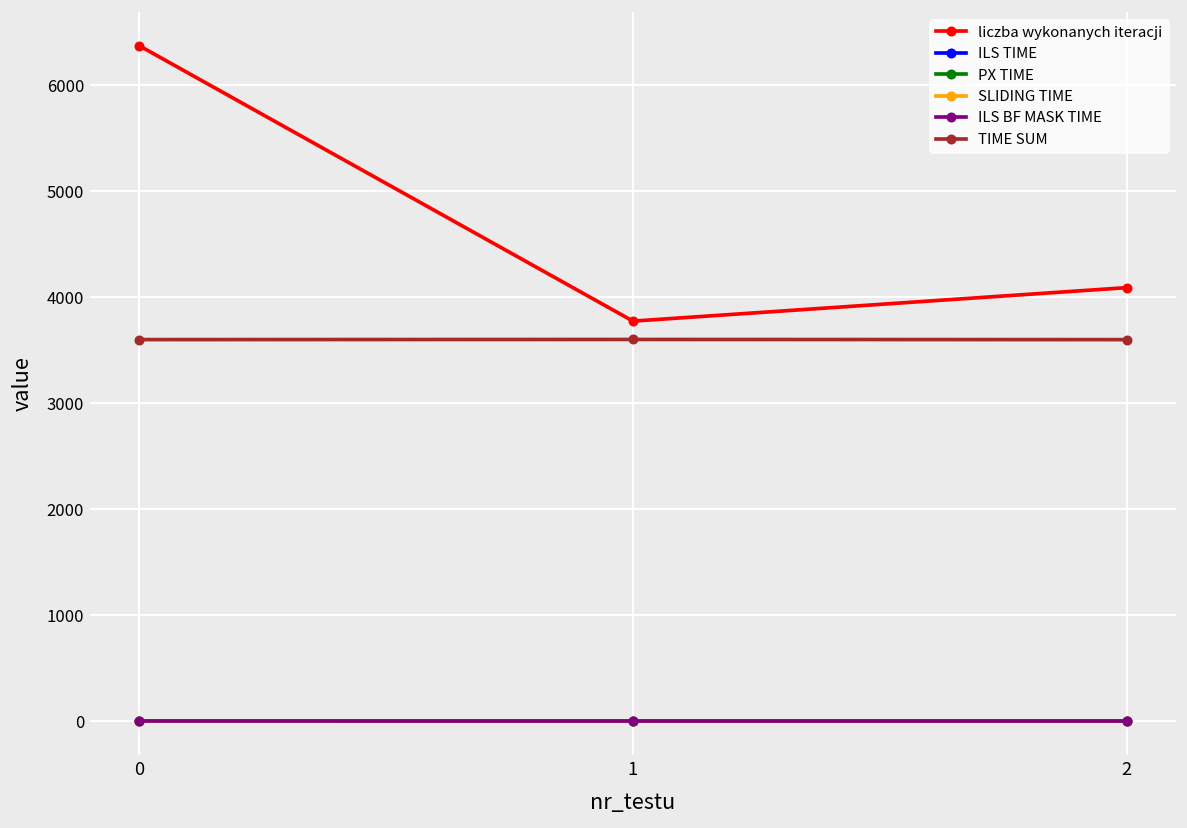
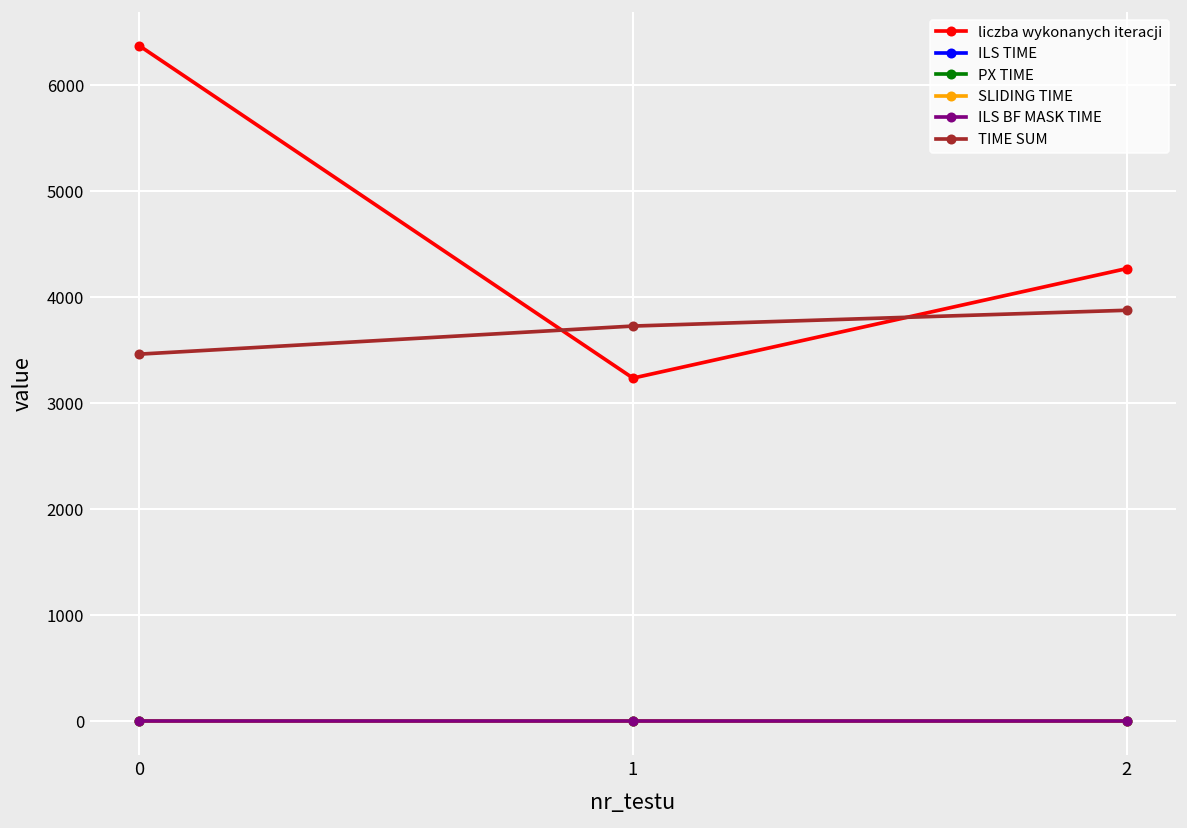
TIME SUM, 0: 3600 -> 3500
liczba wykonanych iteracji, 1: 3800 -> 3200
TIME SUM, 1: 3600 -> 3700
liczba wykonanych iteracji, 2: 4100 -> 4300
TIME SUM, 2: 3600 -> 3900
